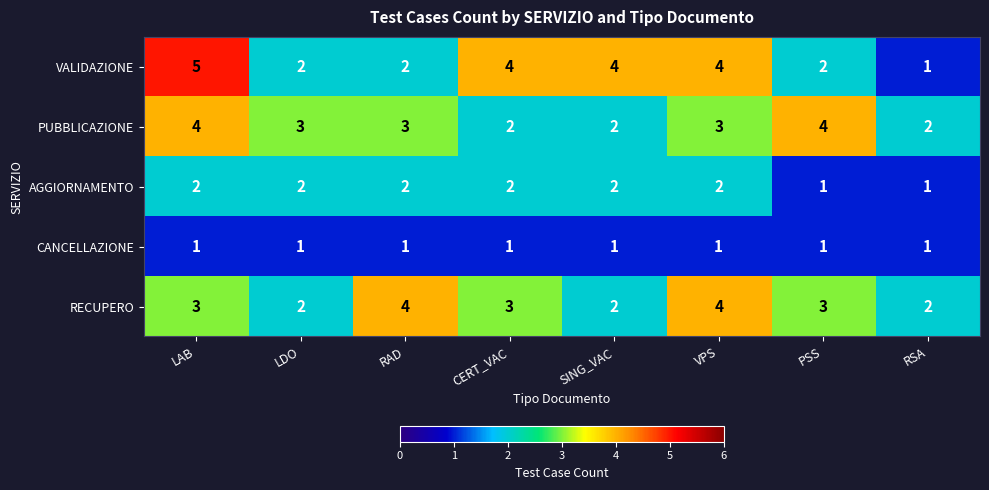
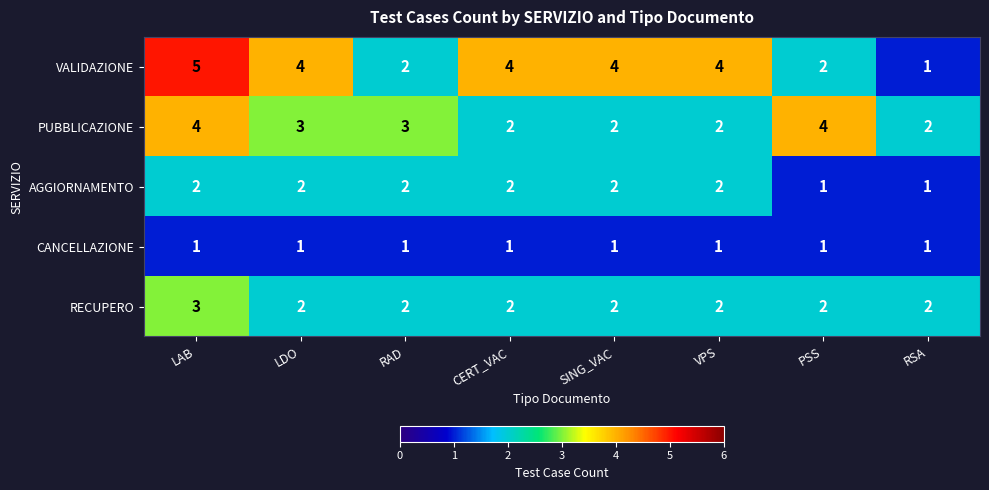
VALIDAZIONE, LDO: 2 -> 4
PUBBLICAZIONE, VPS: 3 -> 2
RECUPERO, RAD: 4 -> 2
RECUPERO, CERT_VAC: 3 -> 2
RECUPERO, VPS: 4 -> 2
RECUPERO, PSS: 3 -> 2
